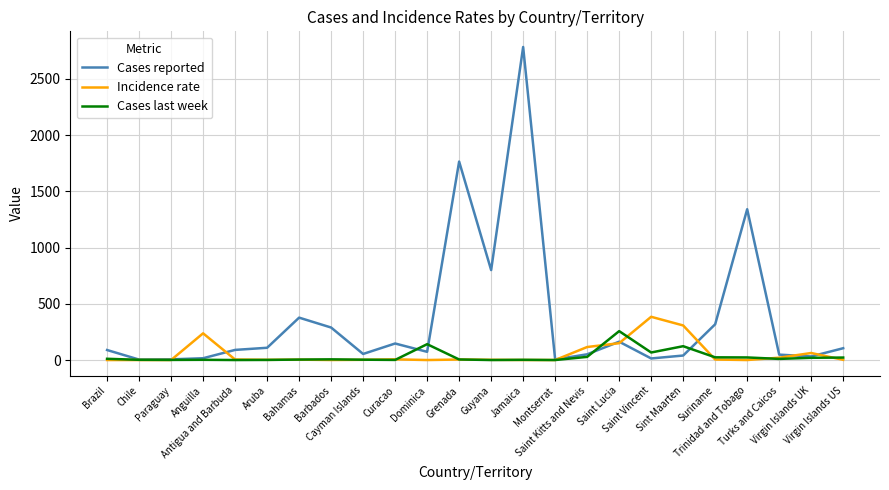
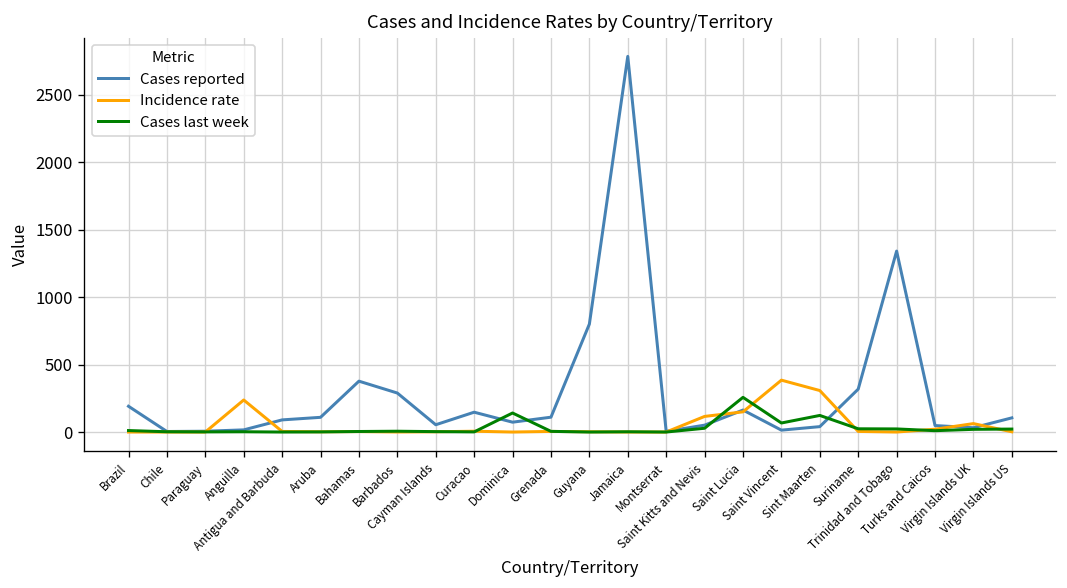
Cases reported, Brazil: 90 -> 190
Cases reported, Grenada: 1770 -> 110
